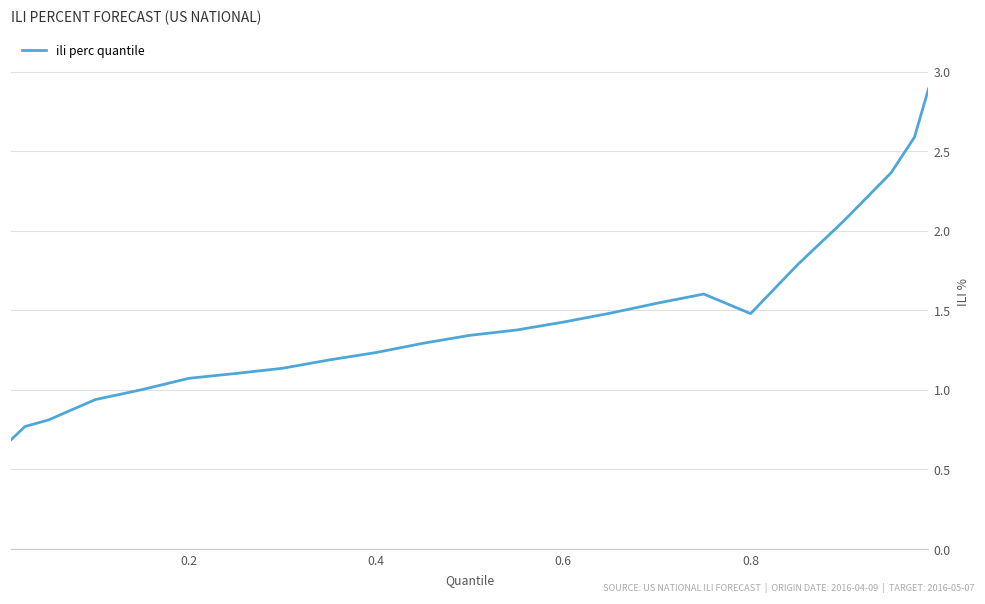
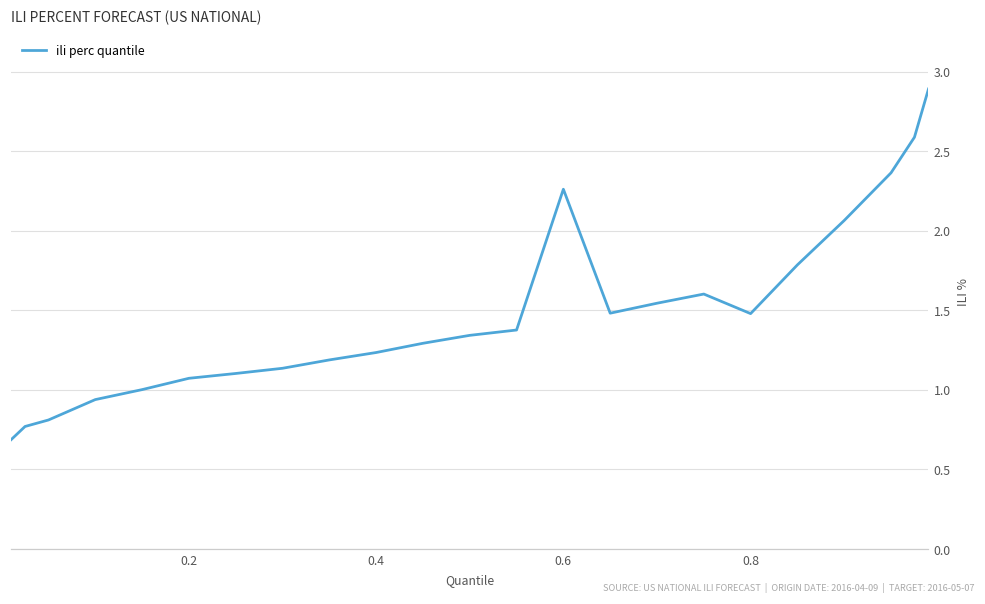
0.6: 1.43 -> 2.26
